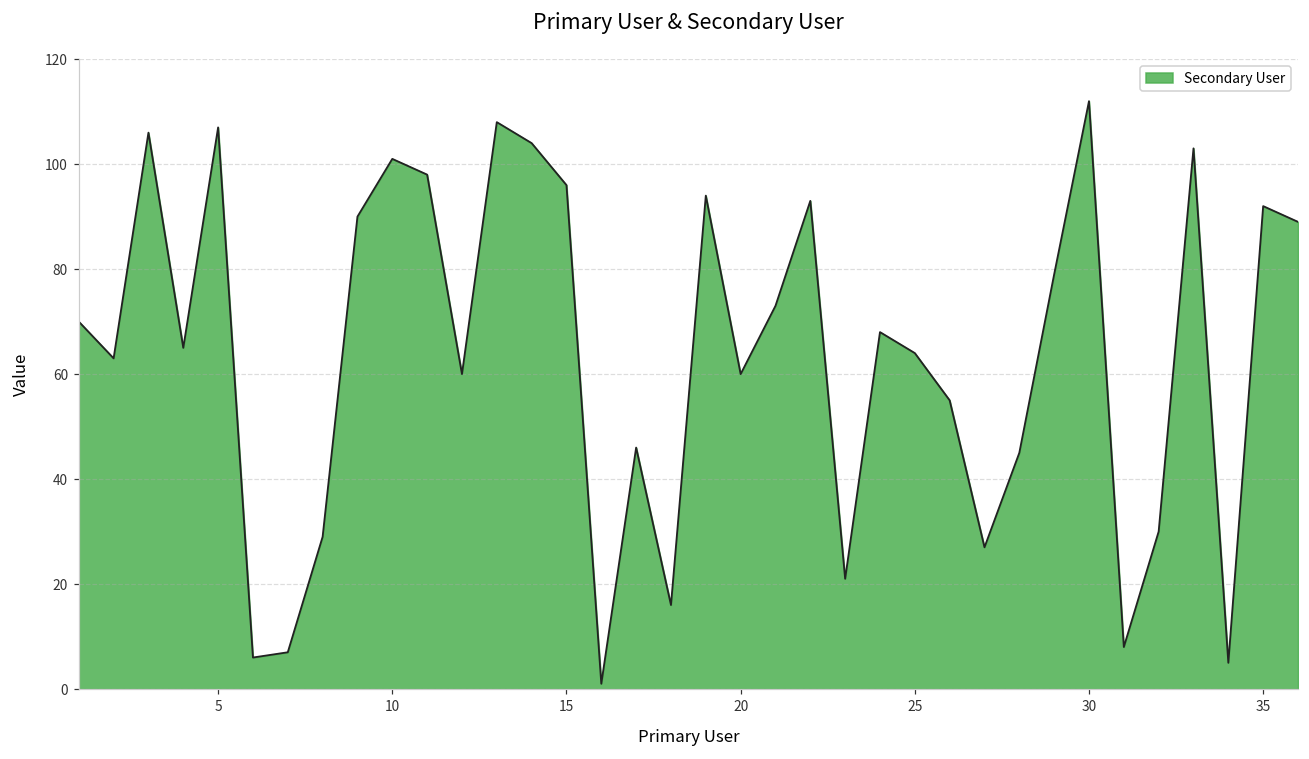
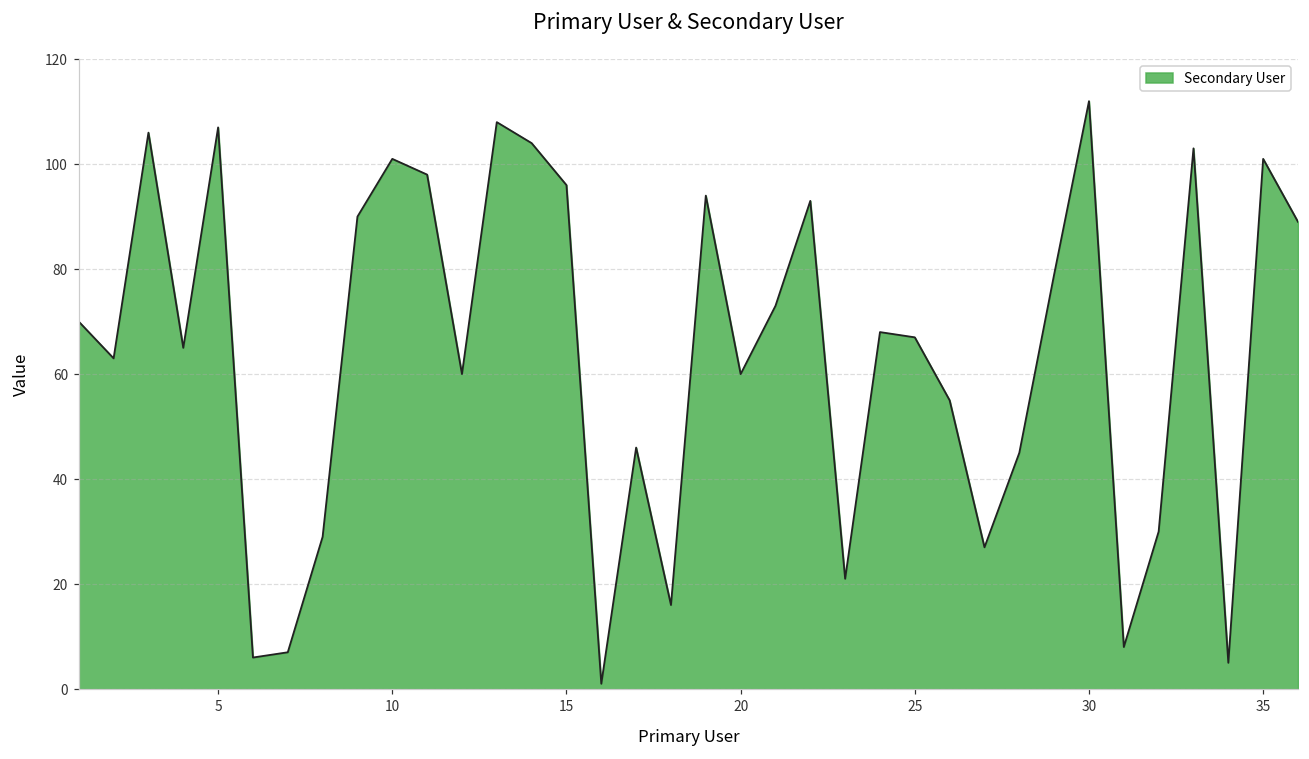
25: 64 -> 67
35: 92 -> 101
